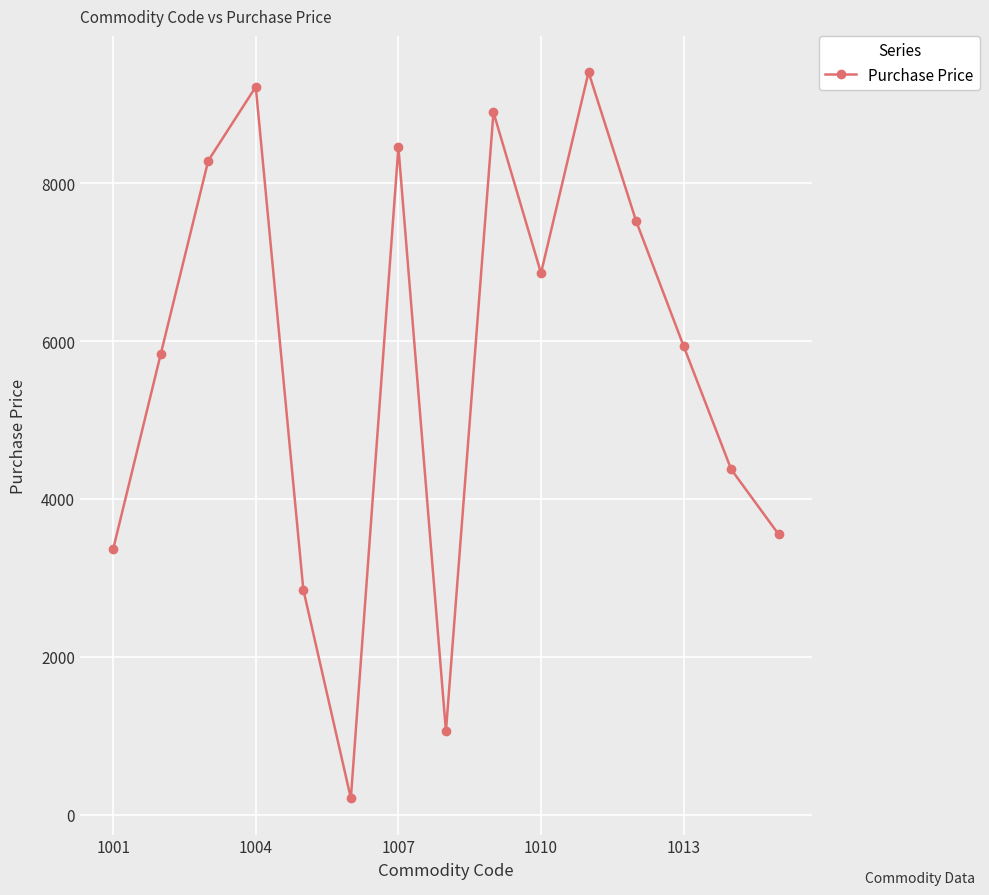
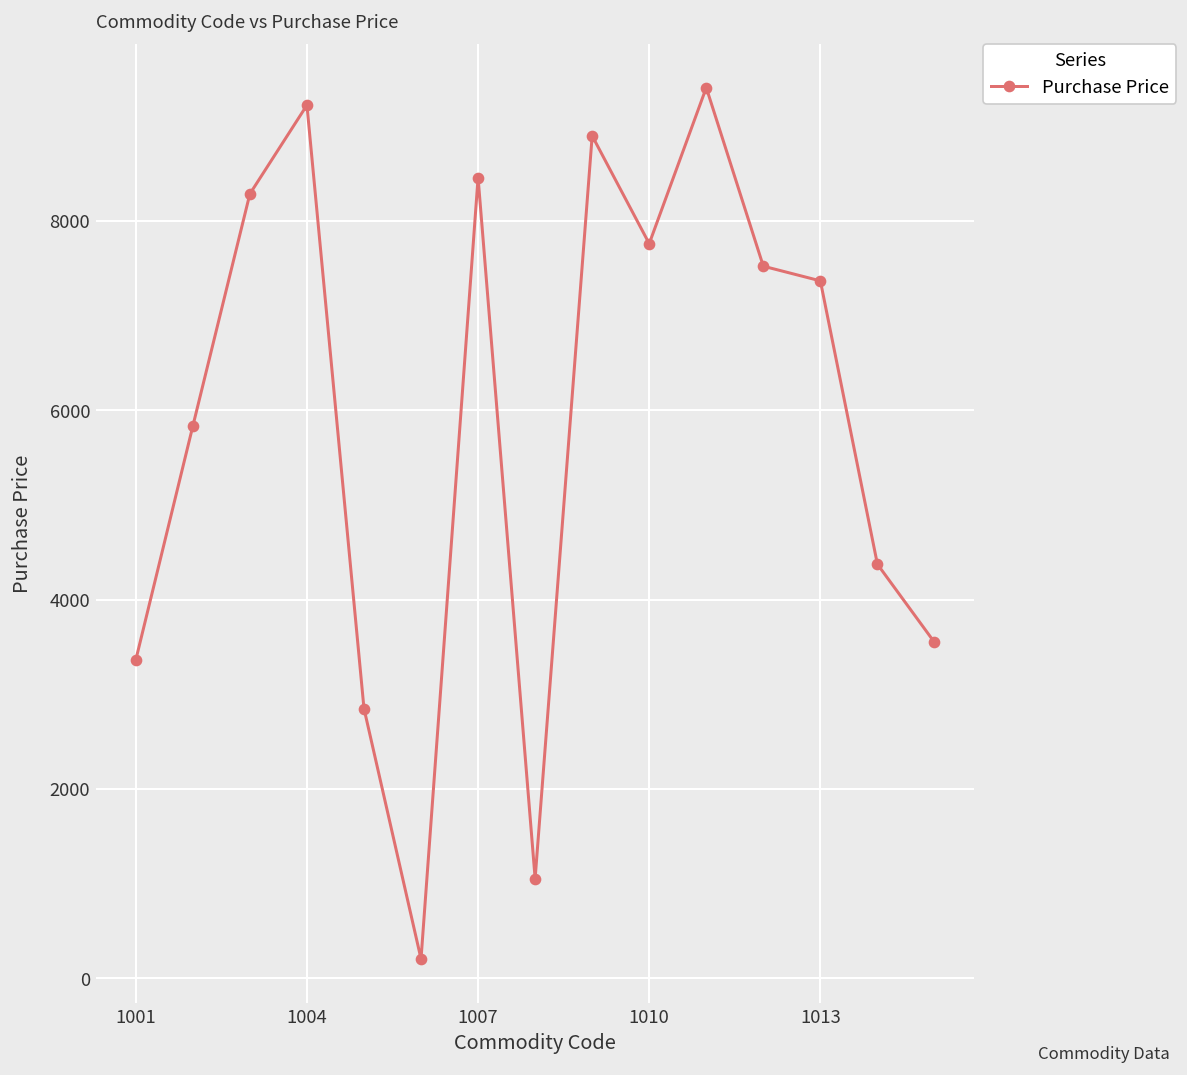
1010: 6900 -> 7800
1013: 5900 -> 7400
